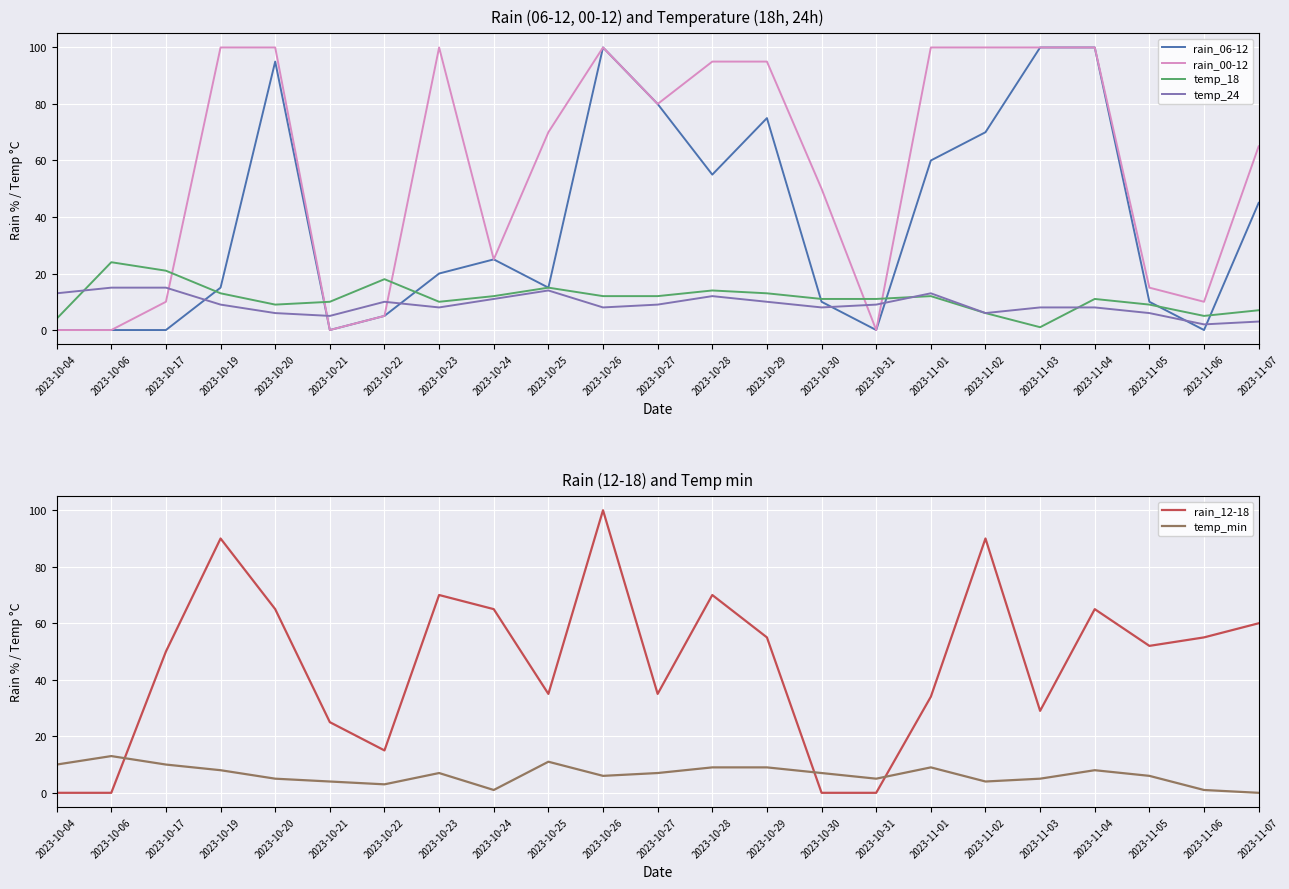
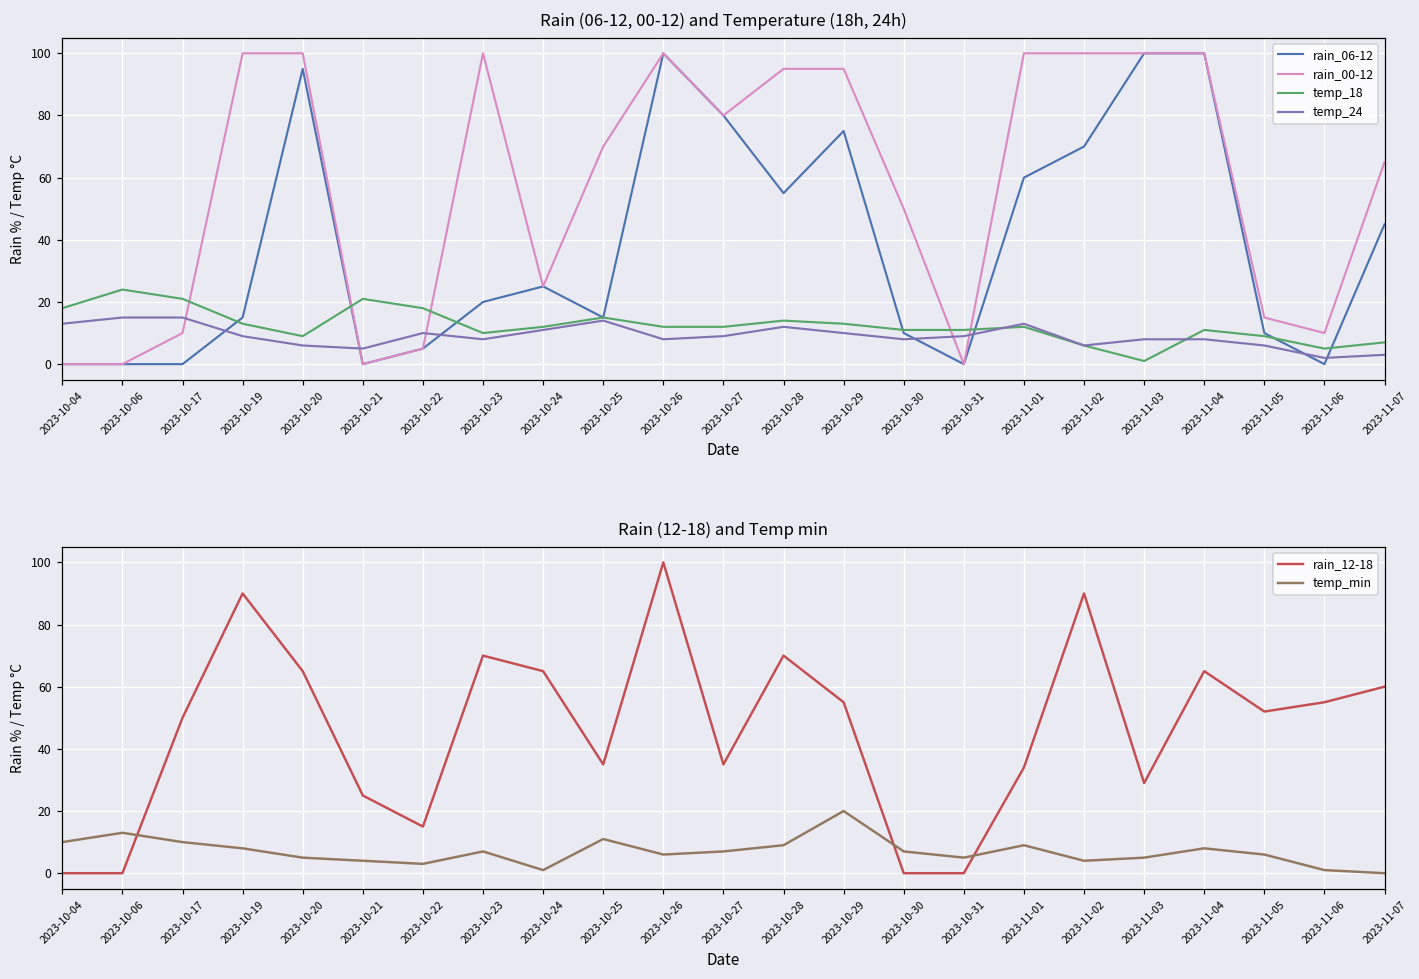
Rain (06-12, 00-12) and Temperature (18h, 24h), temp_18, 2023-10-04: 4 -> 18
Rain (06-12, 00-12) and Temperature (18h, 24h), temp_18, 2023-10-21: 10 -> 21
Rain (12-18) and Temp min, temp_min, 2023-10-29: 9 -> 20
